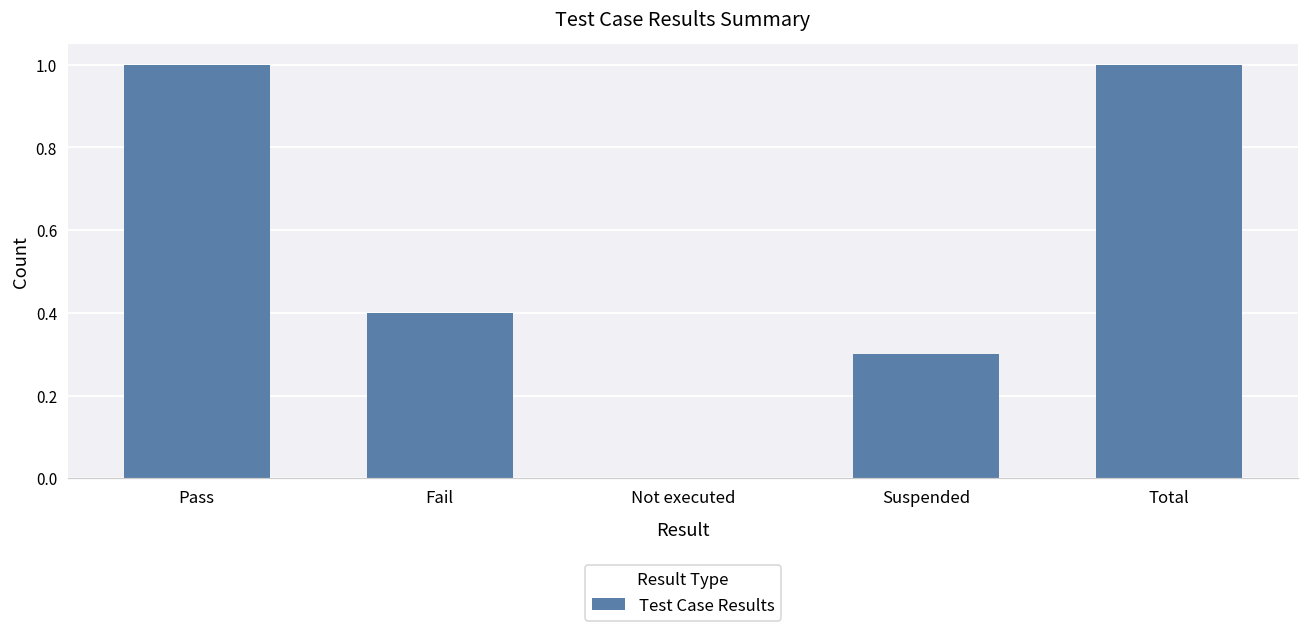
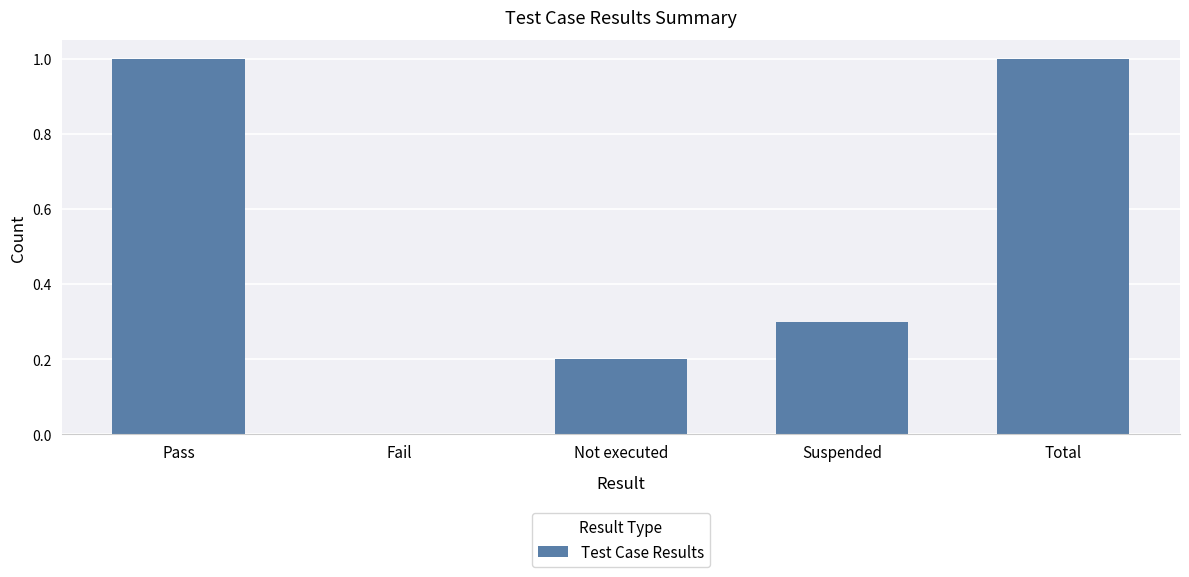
Fail: 0.4 -> 0.0
Not executed: 0.0 -> 0.2
